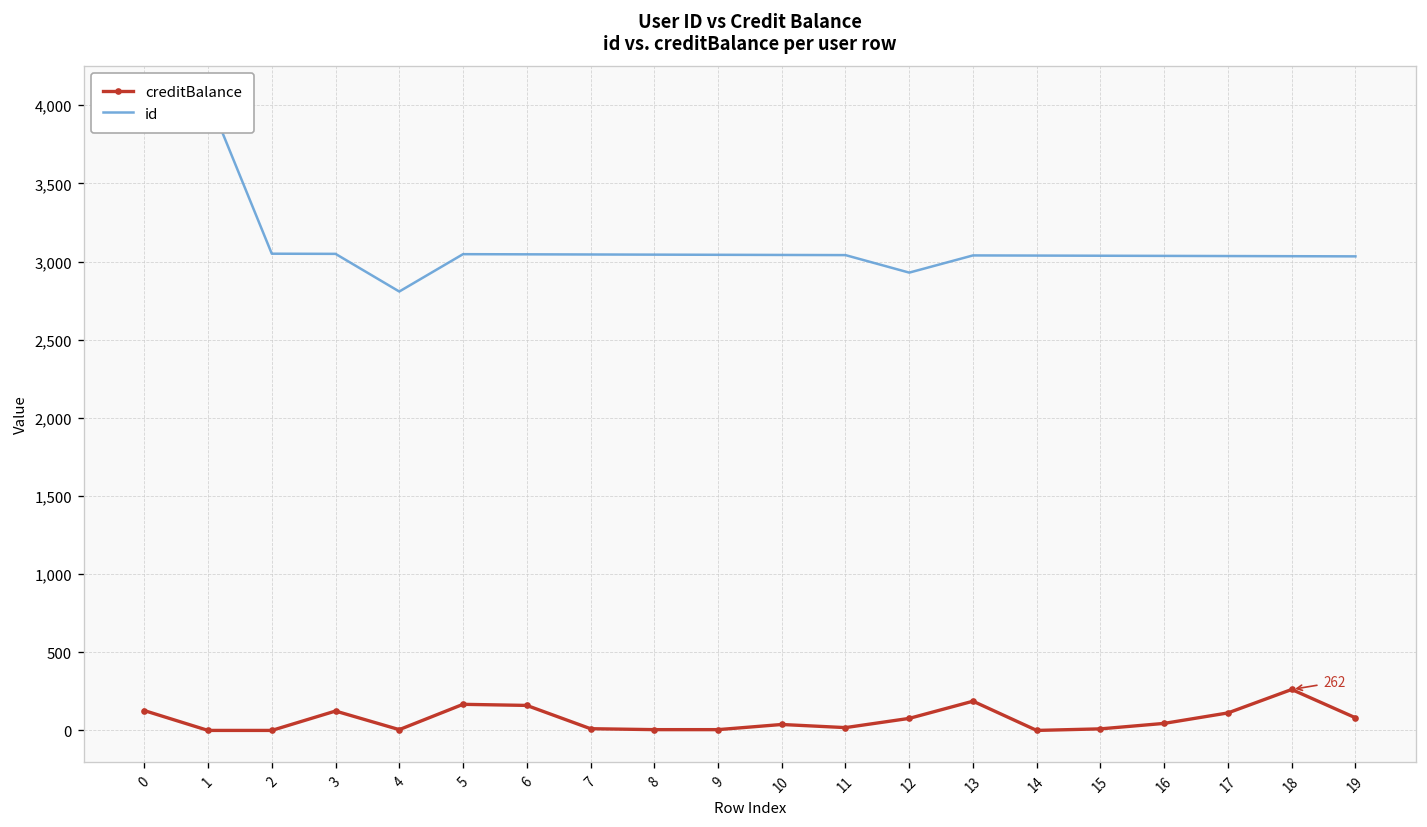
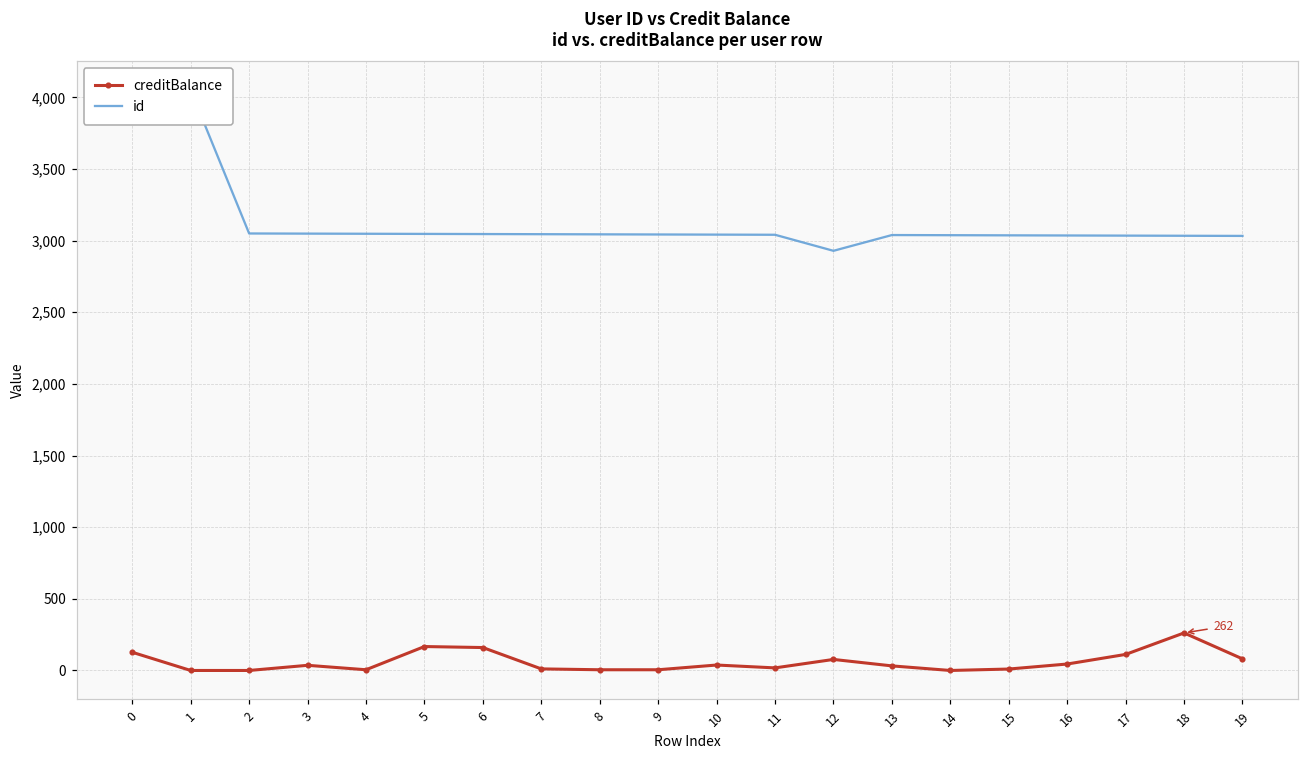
creditBalance, 3: 120 -> 40
id, 4: 2,810 -> 3,050
creditBalance, 13: 190 -> 30
